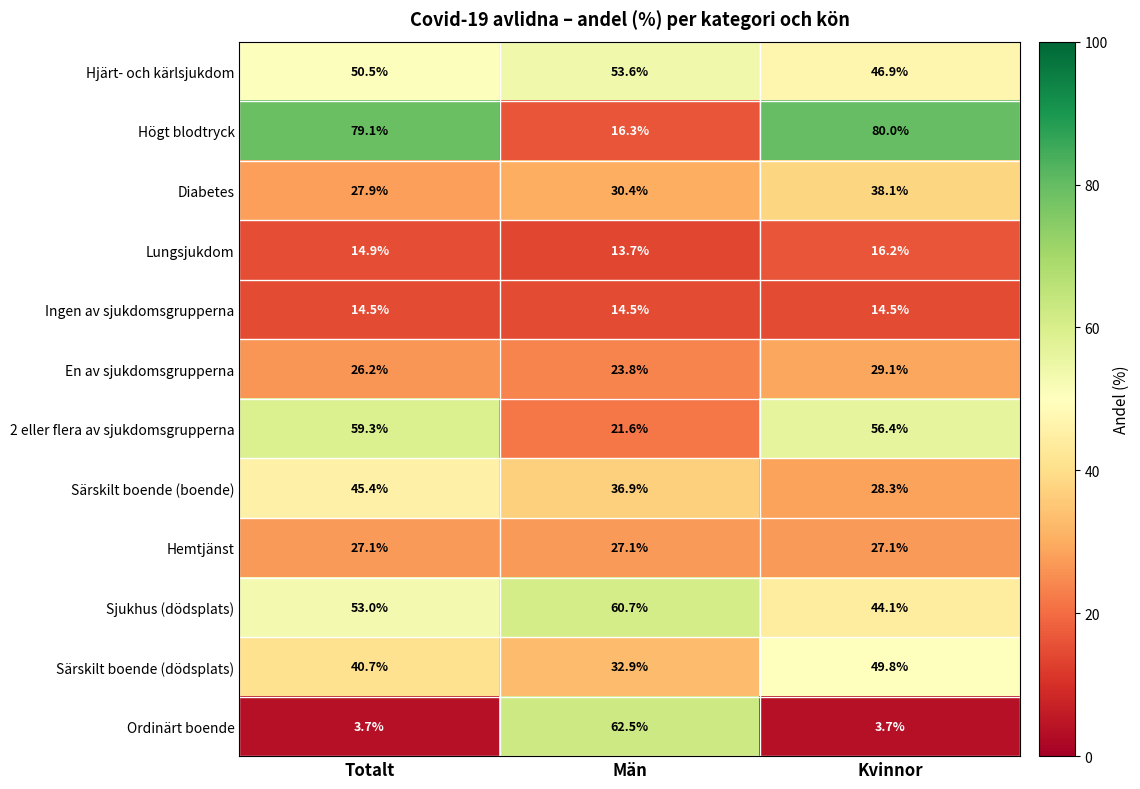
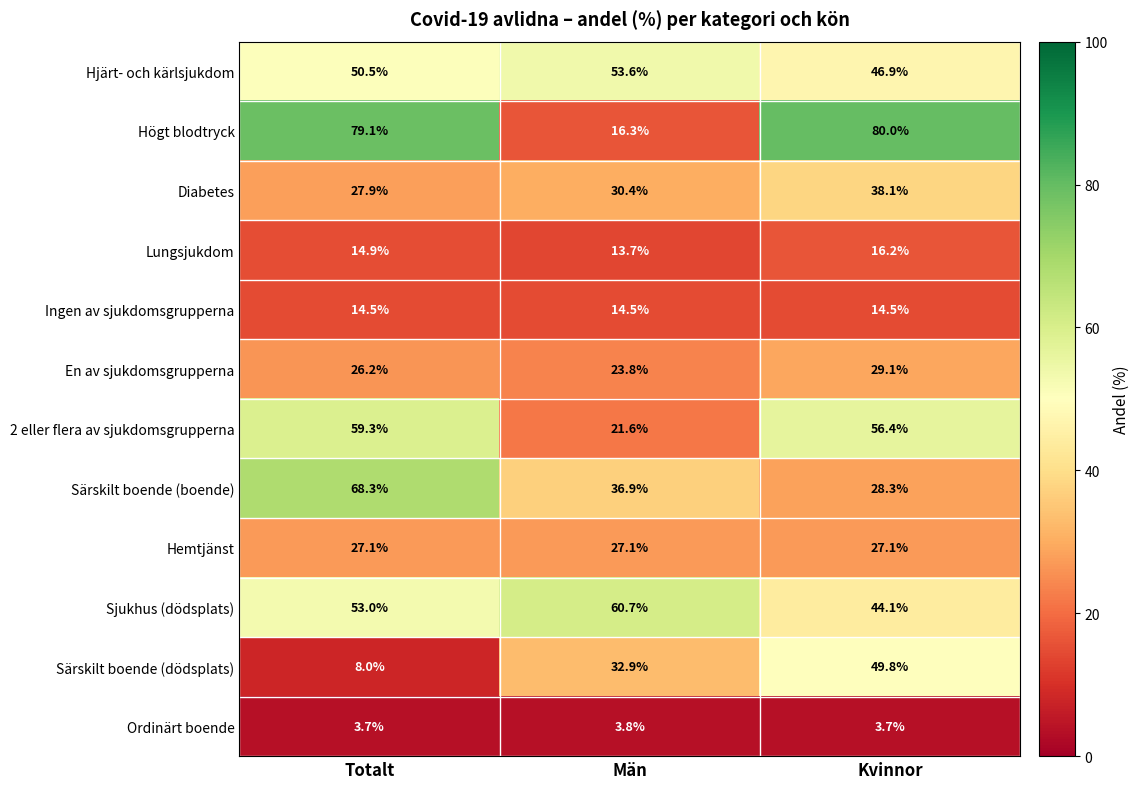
Särskilt boende (boende), Totalt: 45.4% -> 68.3%
Särskilt boende (dödsplats), Totalt: 40.7% -> 8.0%
Ordinärt boende, Män: 62.5% -> 3.8%
